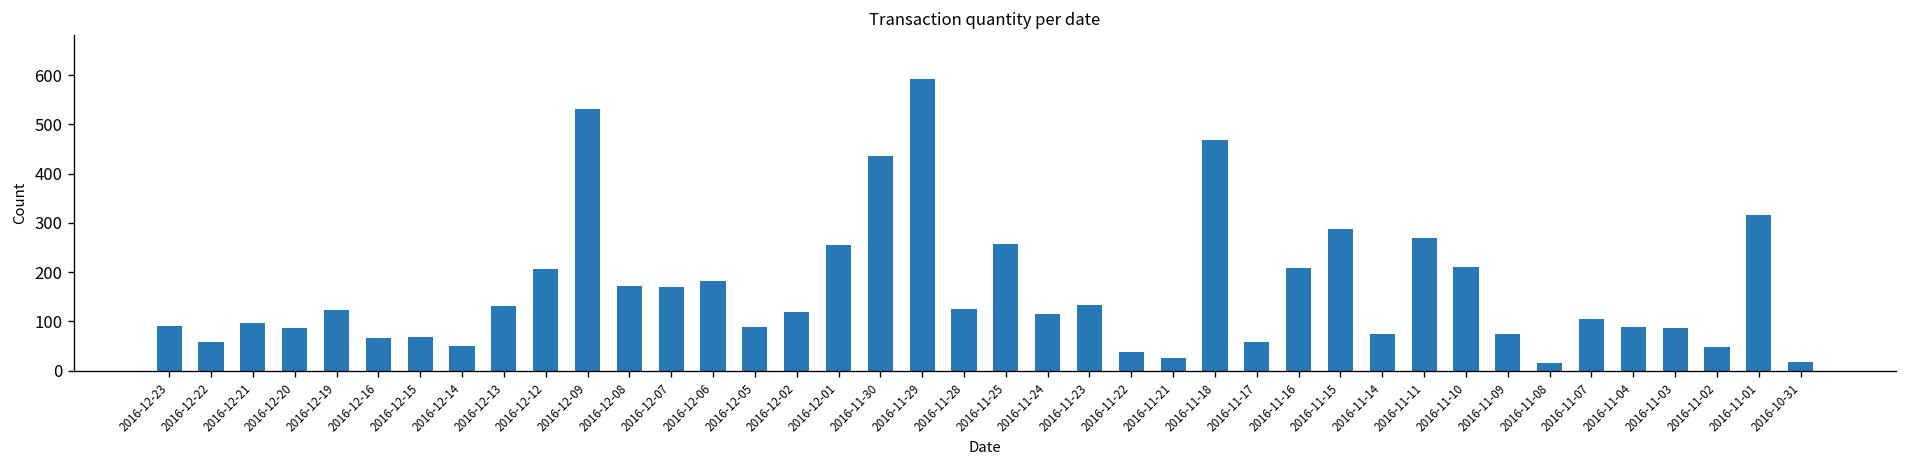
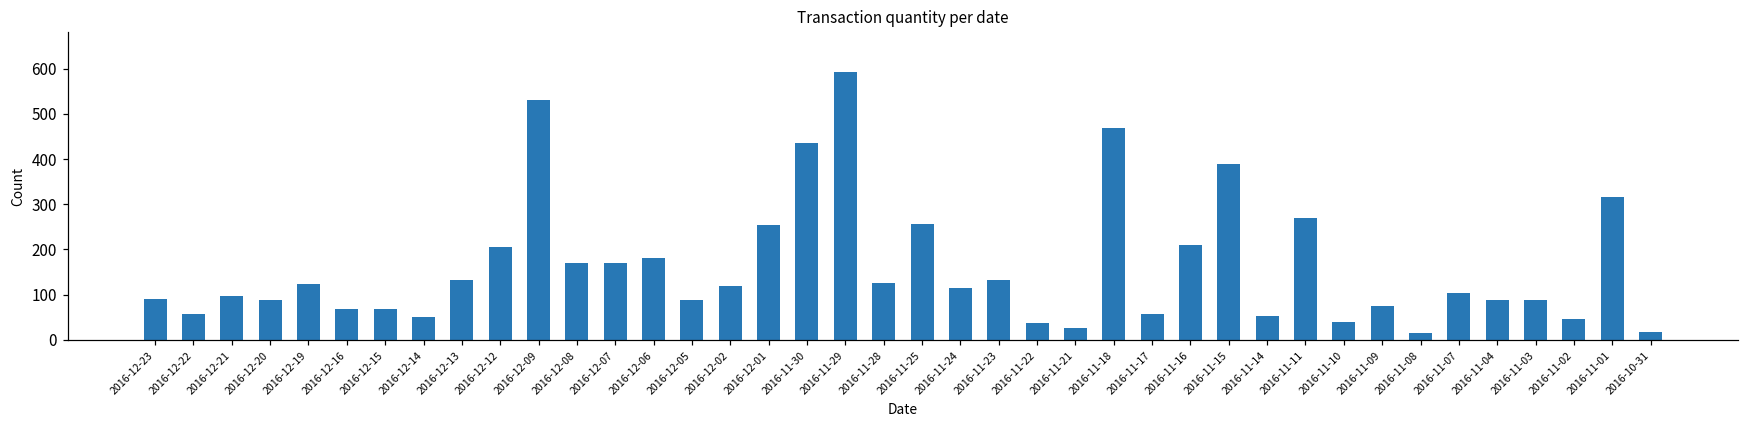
2016-11-15: 290 -> 390
2016-11-14: 70 -> 50
2016-11-10: 210 -> 40
